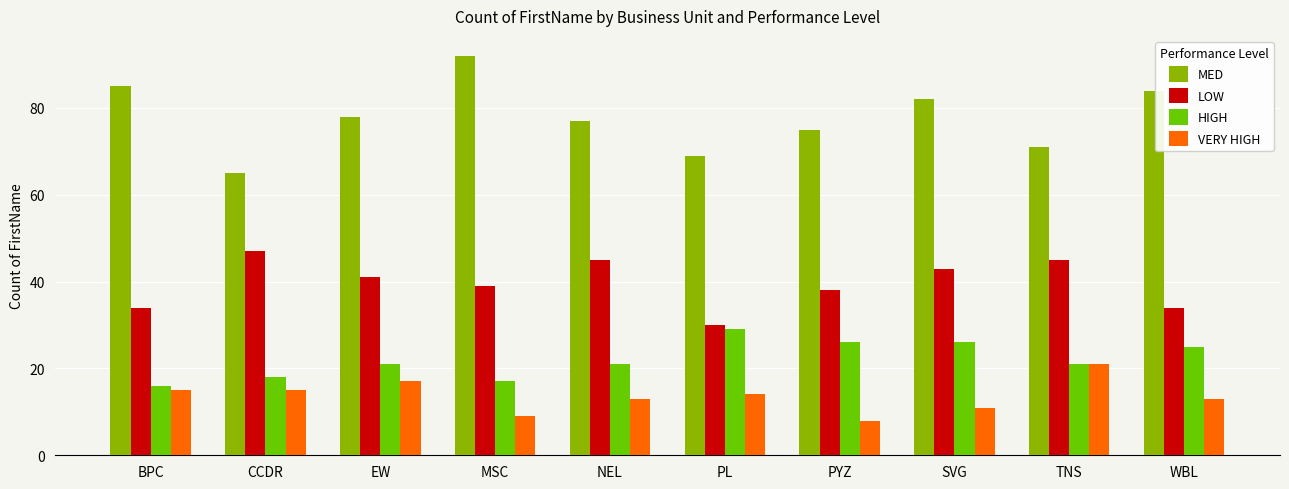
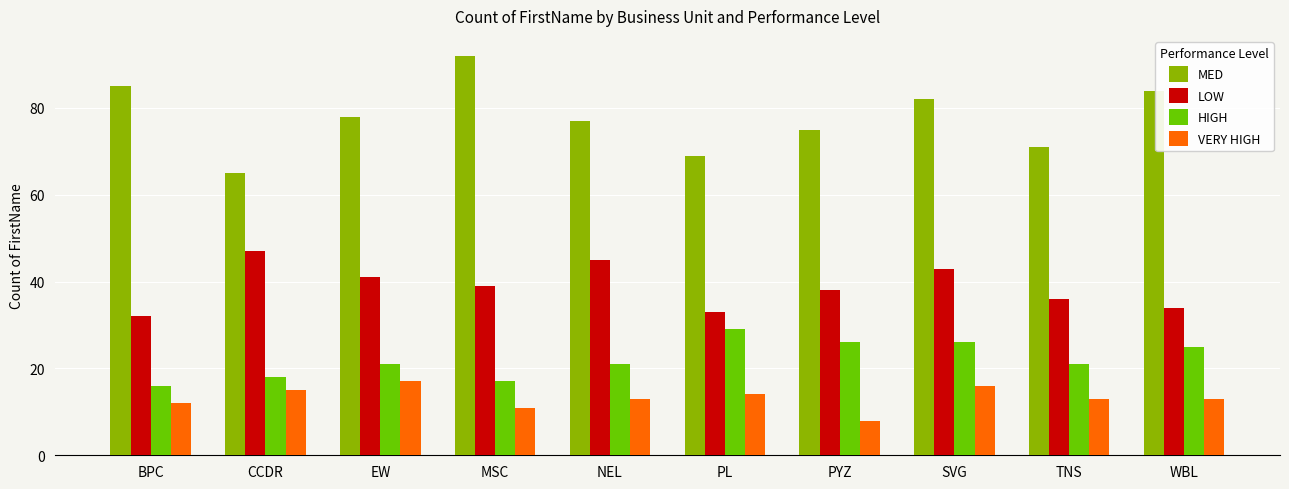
LOW, BPC: 34 -> 32
VERY HIGH, BPC: 15 -> 12
VERY HIGH, MSC: 9 -> 11
LOW, PL: 30 -> 33
VERY HIGH, SVG: 11 -> 16
LOW, TNS: 45 -> 36
VERY HIGH, TNS: 21 -> 13
